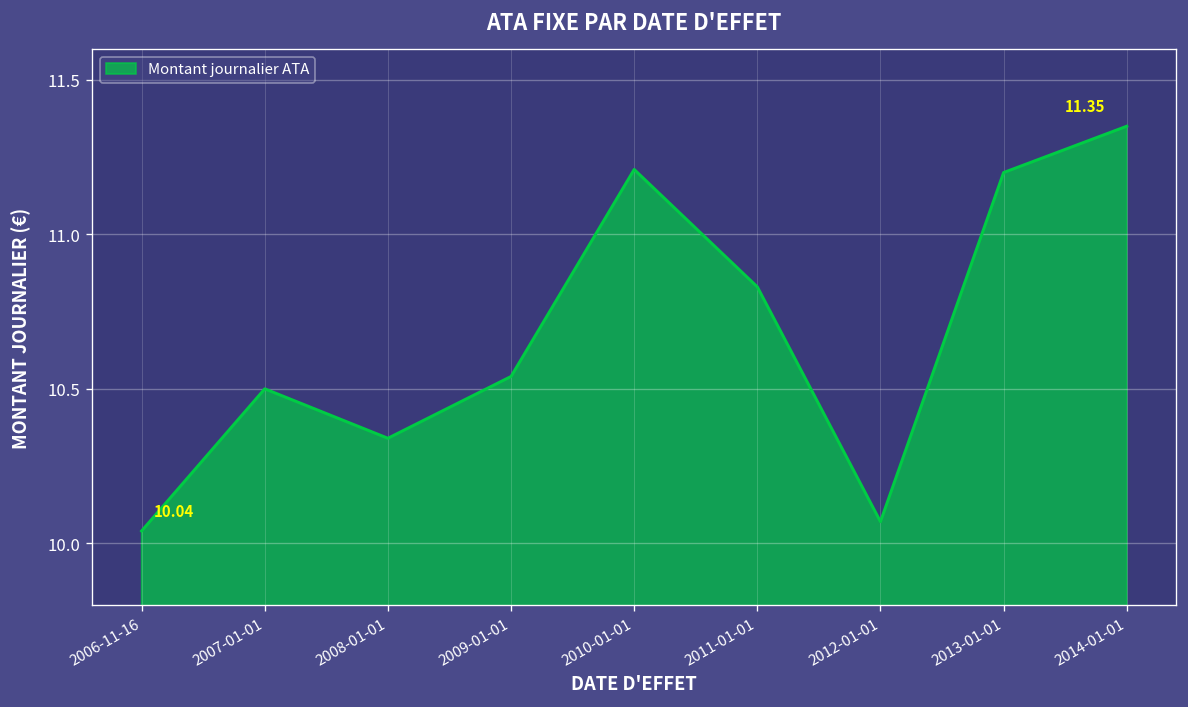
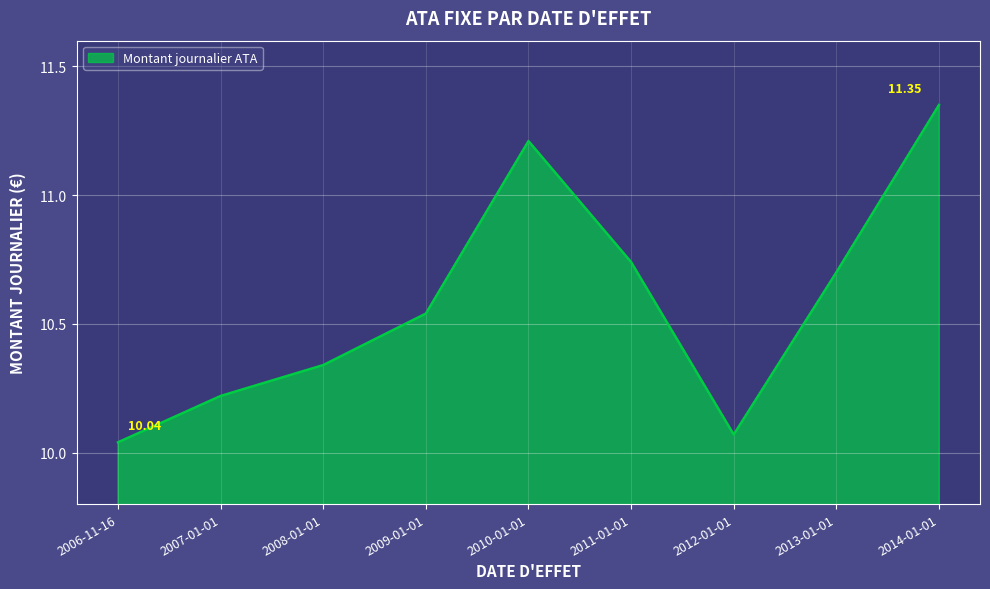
2007-01-01: 10.50 -> 10.22
2011-01-01: 10.83 -> 10.74
2013-01-01: 11.2 -> 10.7
